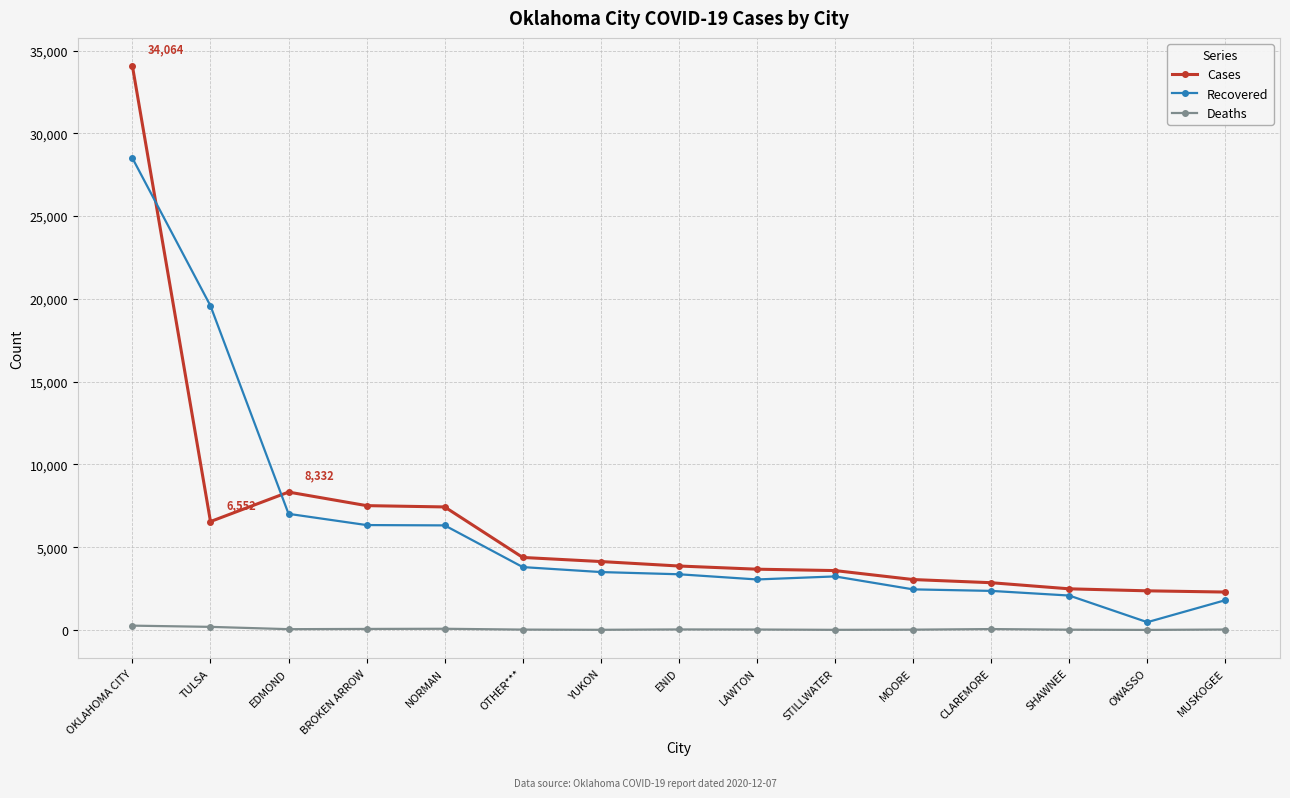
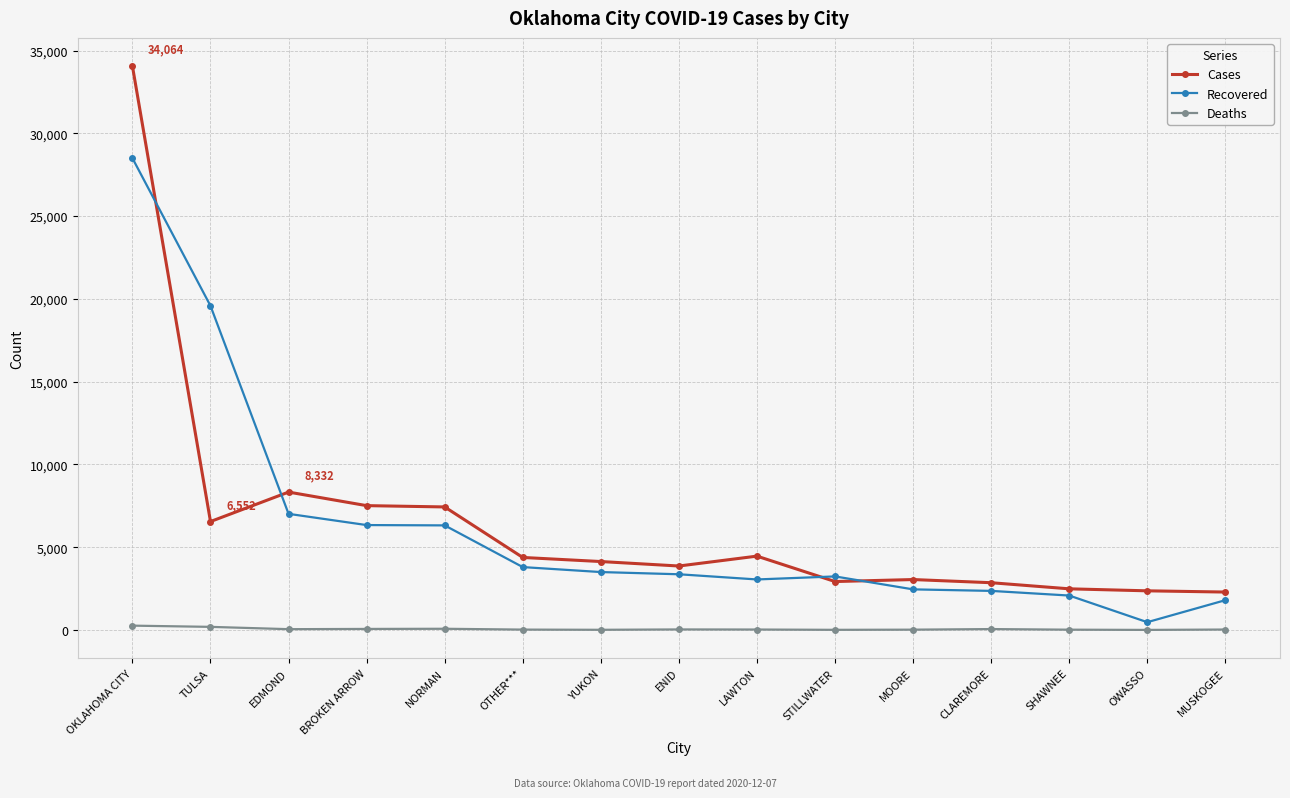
Cases, LAWTON: 3,700 -> 4,500
Cases, STILLWATER: 3,600 -> 2,900
